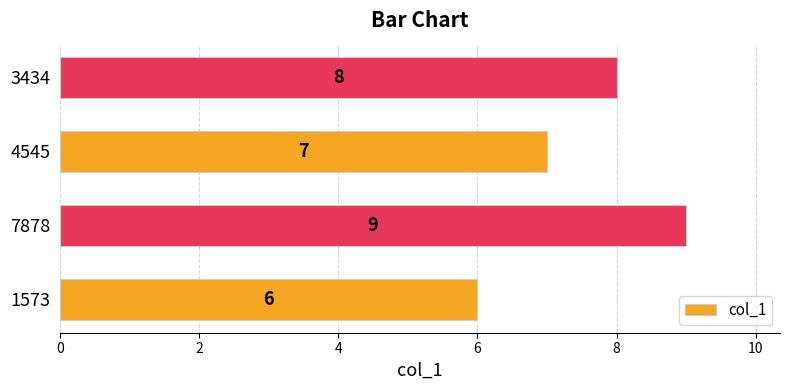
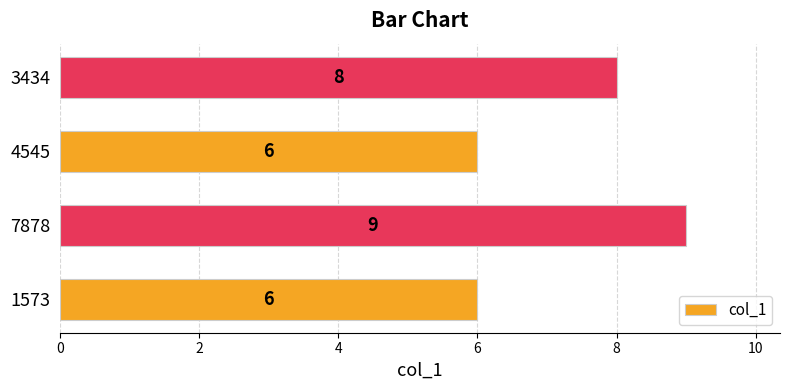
4545: 7 -> 6
